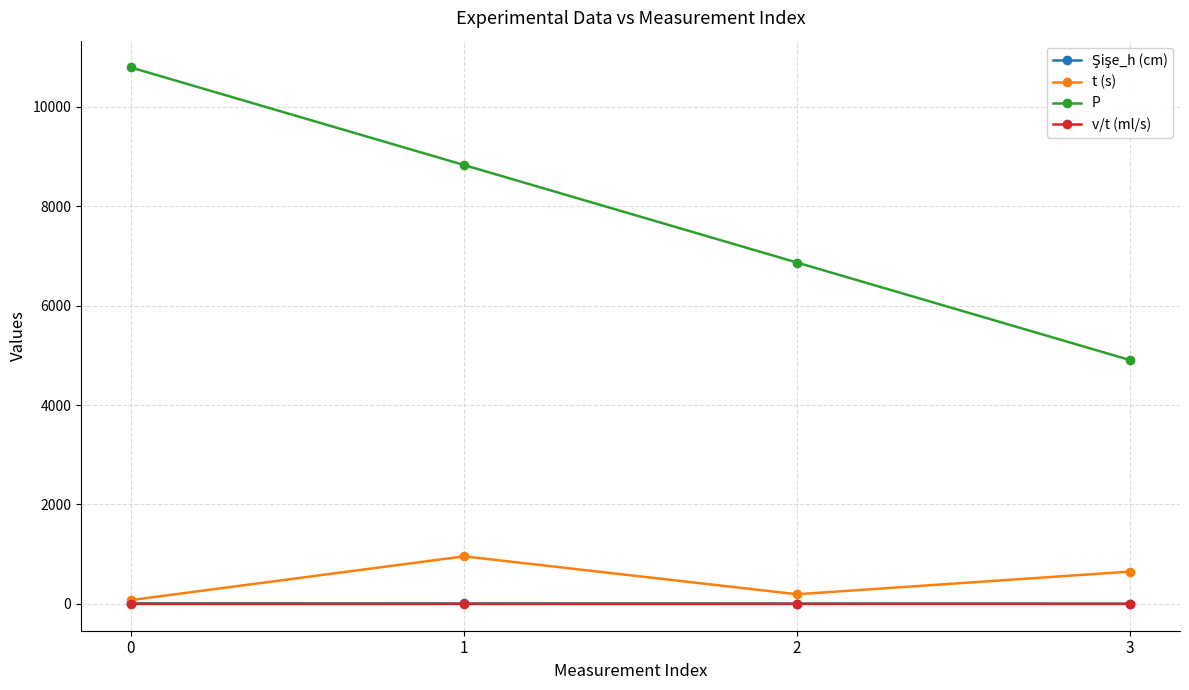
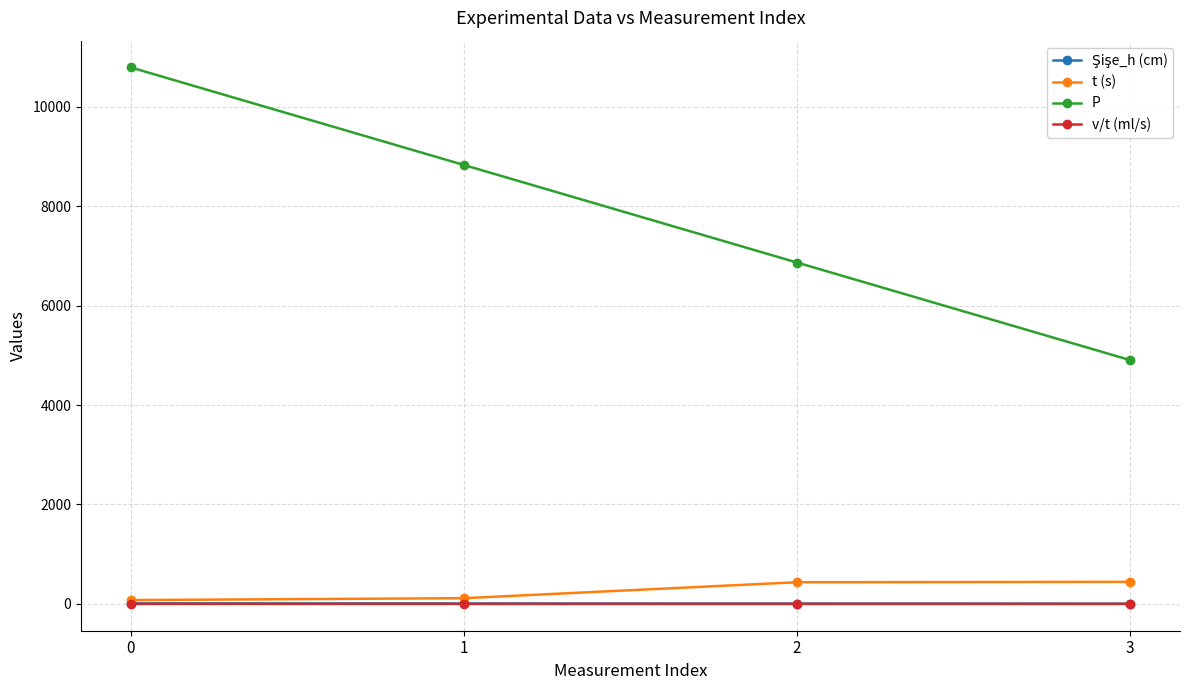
t (s), 1: 1000 -> 100
t (s), 2: 200 -> 400
t (s), 3: 700 -> 400
